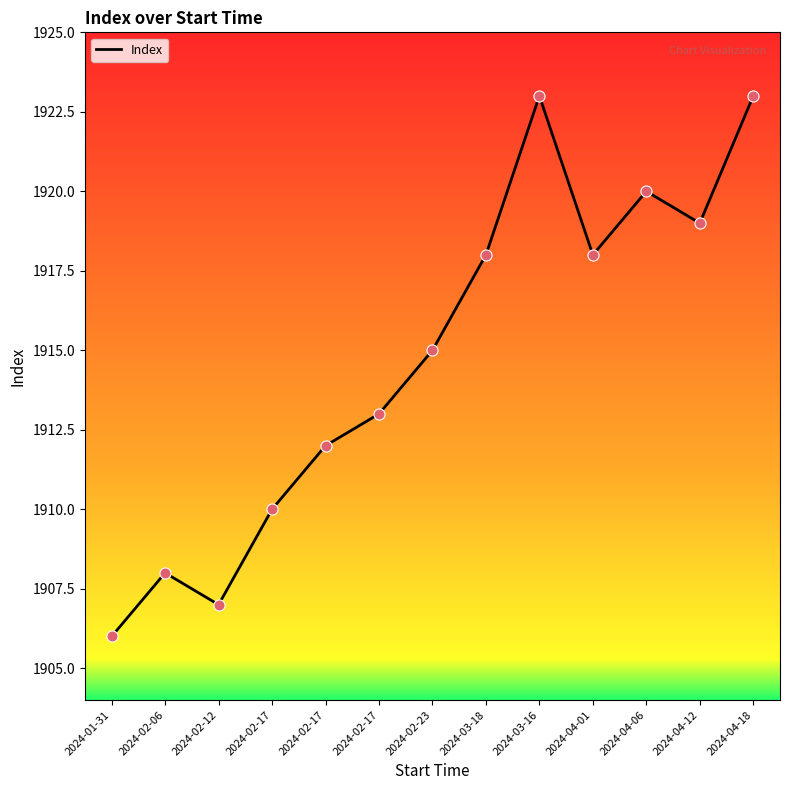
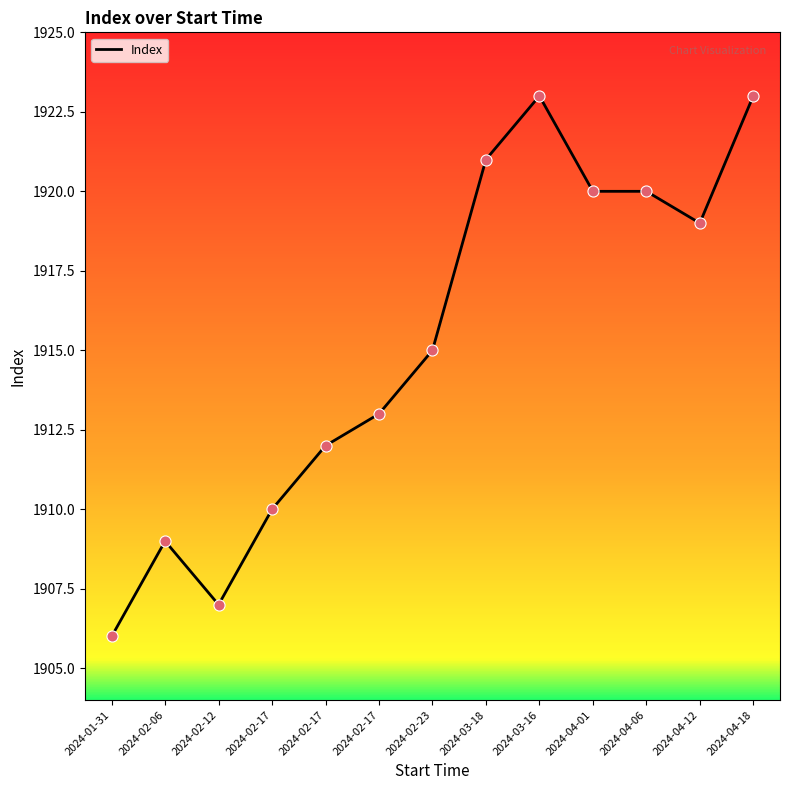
2024-02-06: 1908 -> 1909
2024-03-18: 1918 -> 1921
2024-04-01: 1918 -> 1920
